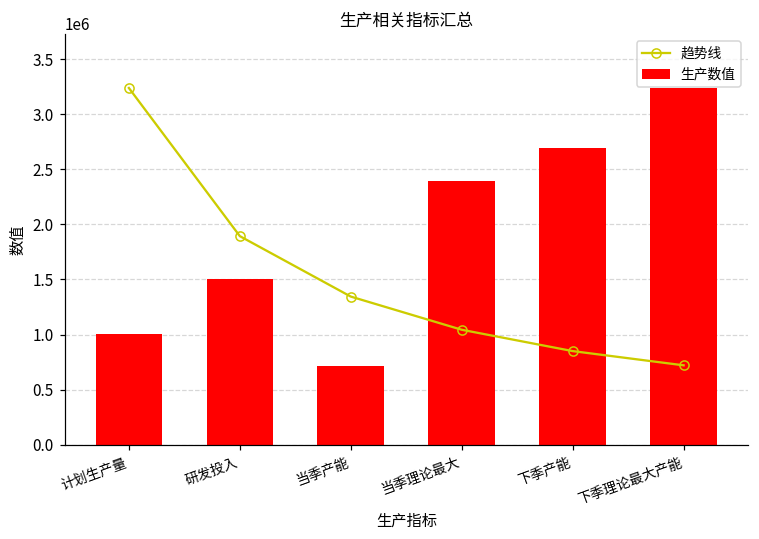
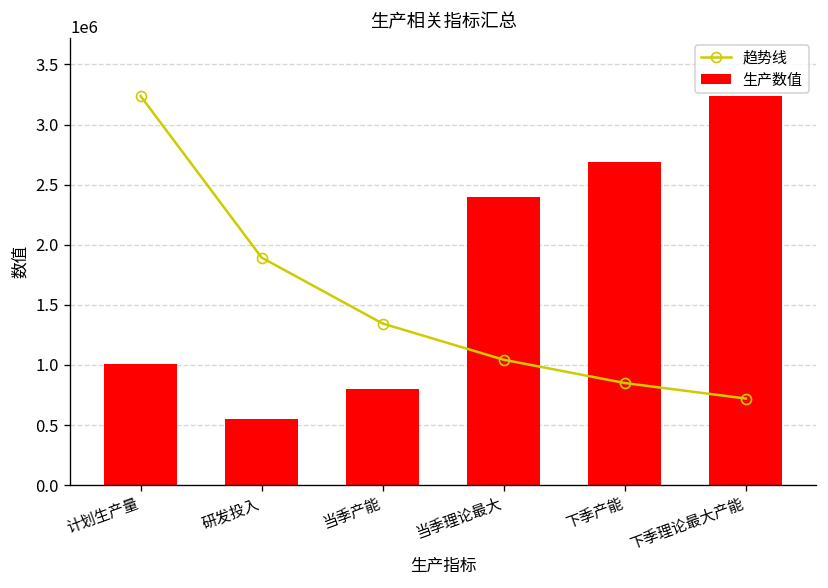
生产数值, 研发投入: 1500000 -> 550000
生产数值, 当季产能: 710000 -> 800000
